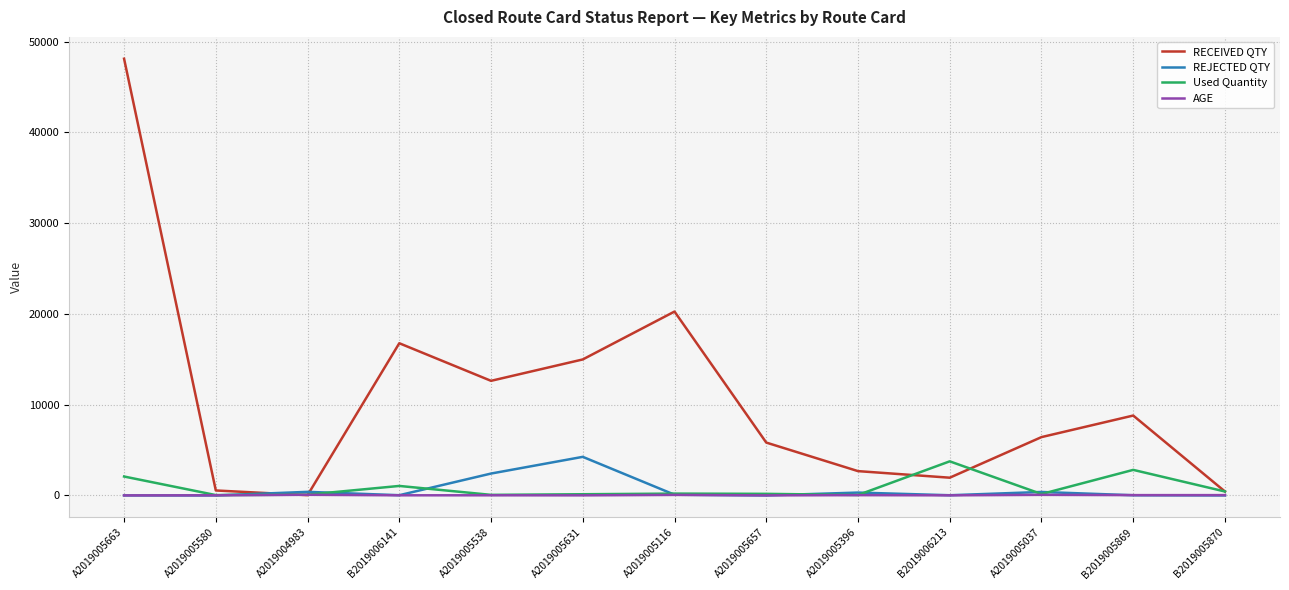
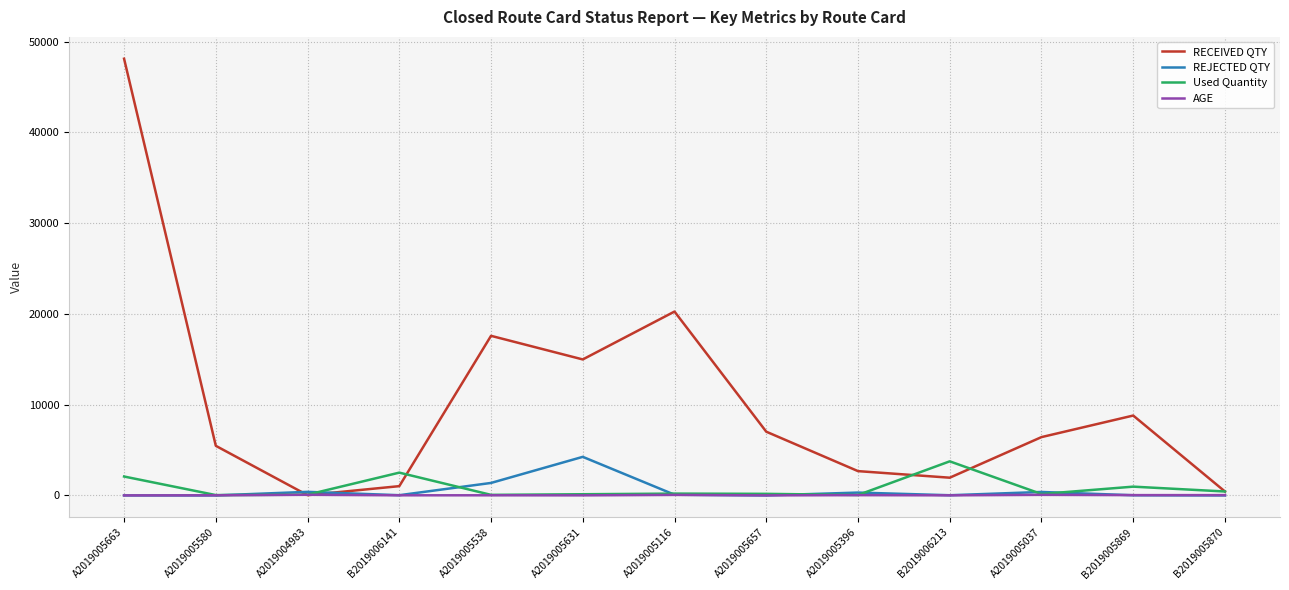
RECEIVED QTY, A2019005580: 1000 -> 5000
RECEIVED QTY, B2019006141: 17000 -> 1000
Used Quantity, B2019006141: 1000 -> 3000
RECEIVED QTY, A2019005538: 13000 -> 18000
REJECTED QTY, A2019005538: 2000 -> 1000
RECEIVED QTY, A2019005657: 6000 -> 7000
Used Quantity, B2019005869: 3000 -> 1000
